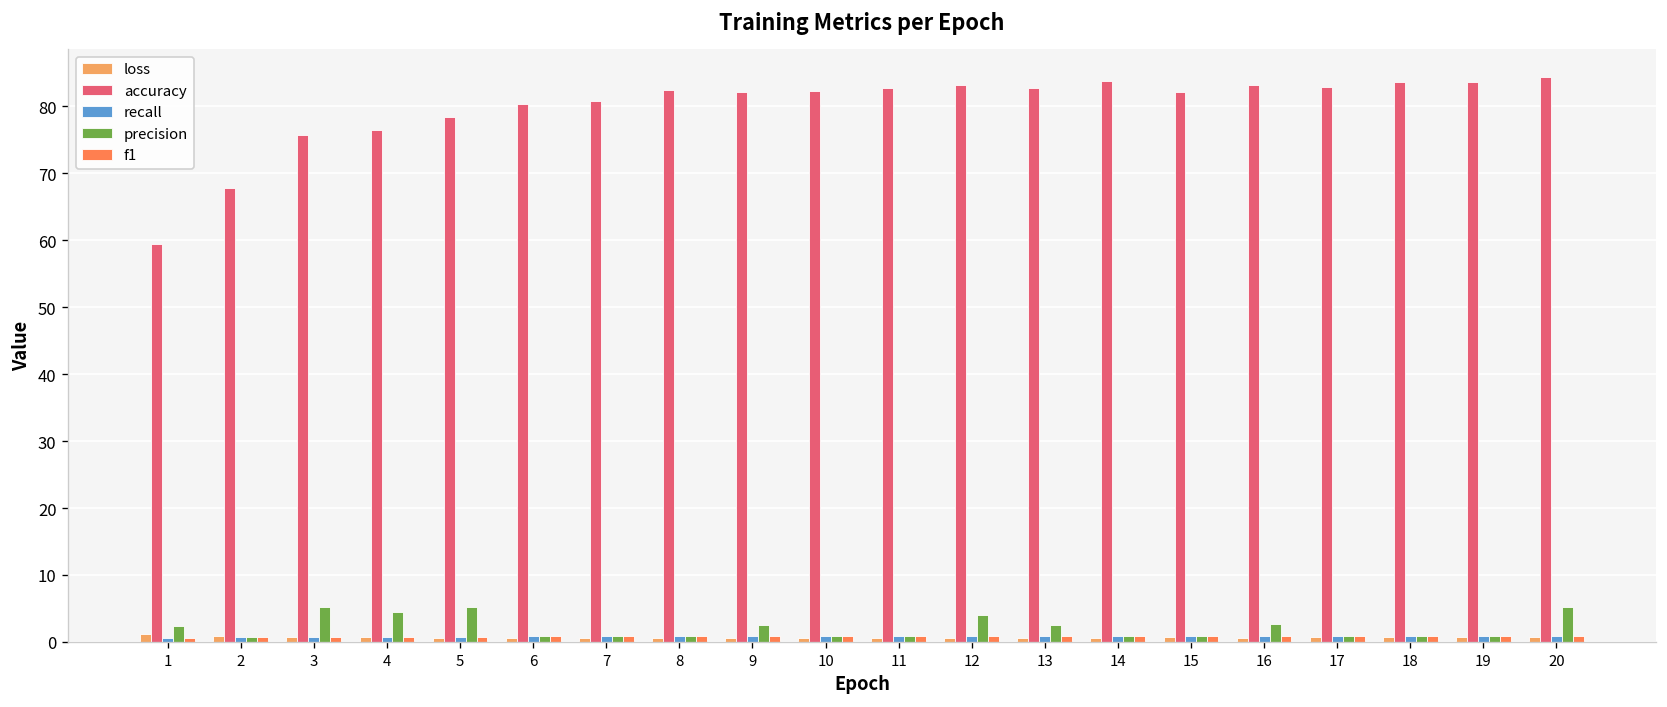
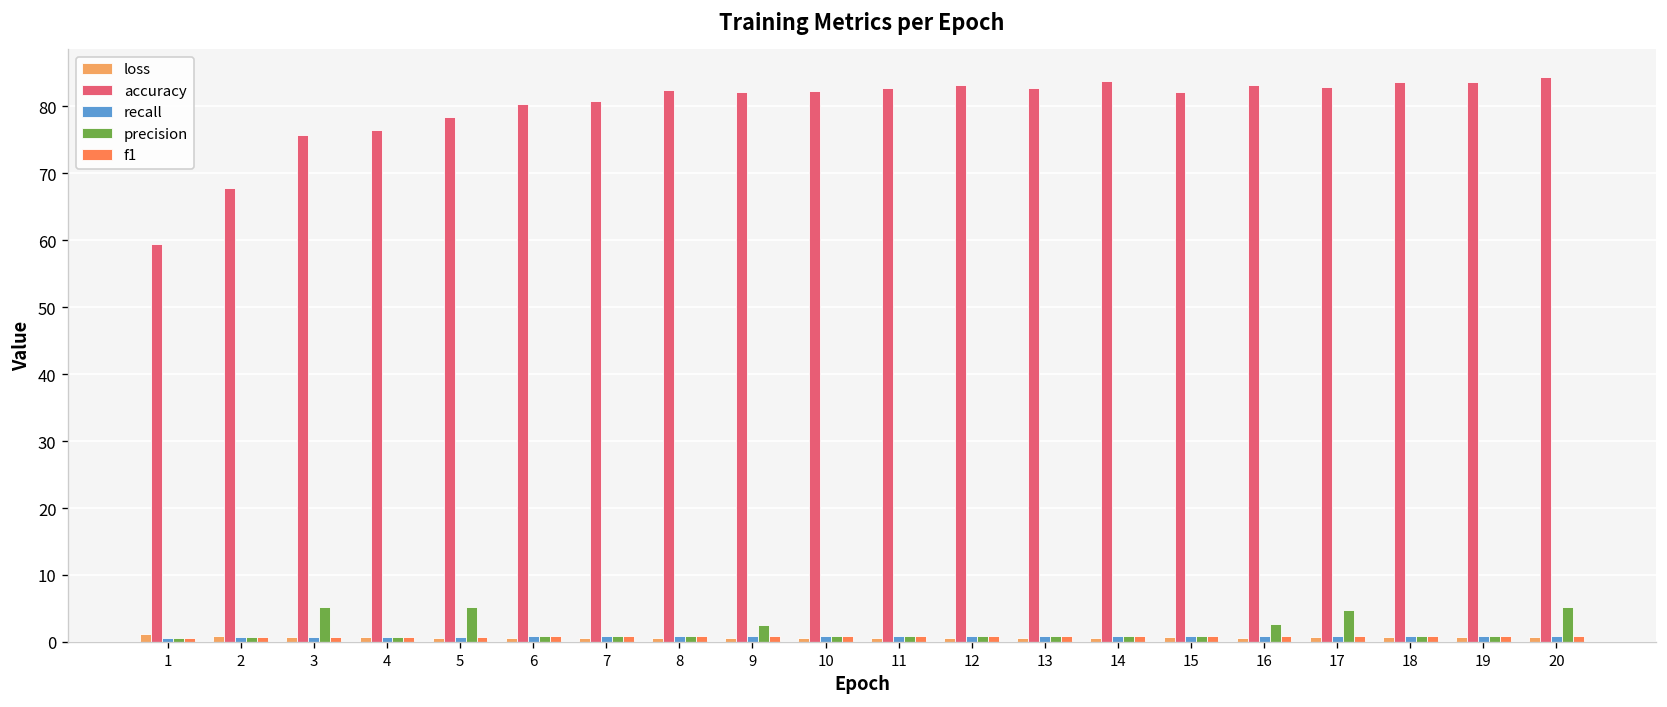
precision, 1: 2 -> 1
precision, 4: 5 -> 1
precision, 12: 4 -> 1
precision, 13: 3 -> 1
precision, 17: 1 -> 5
